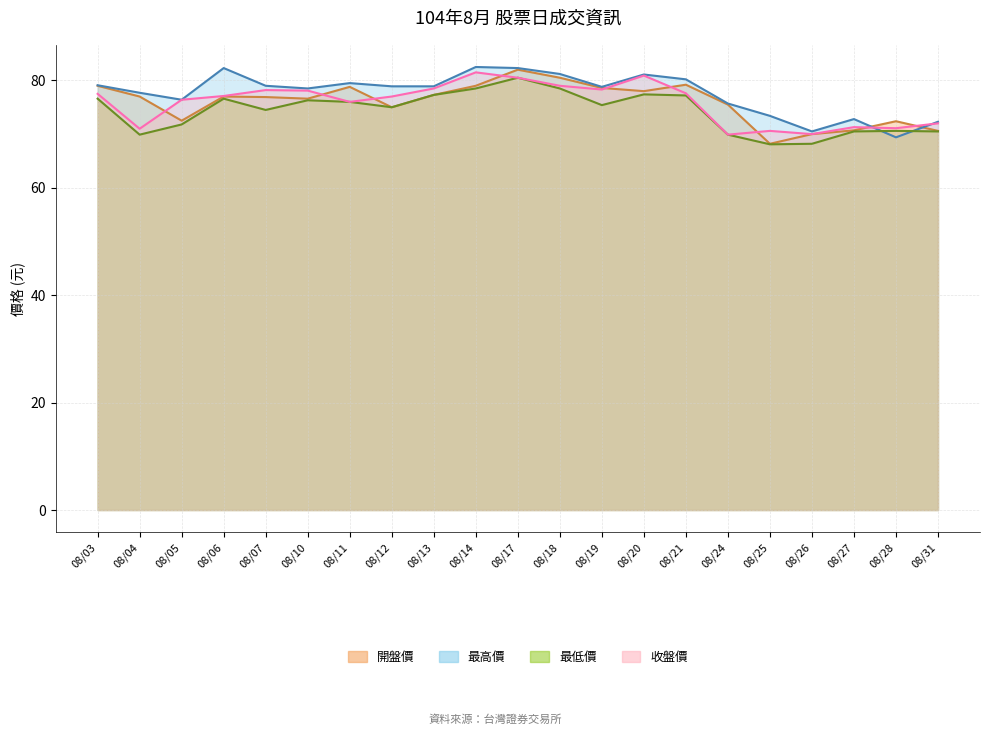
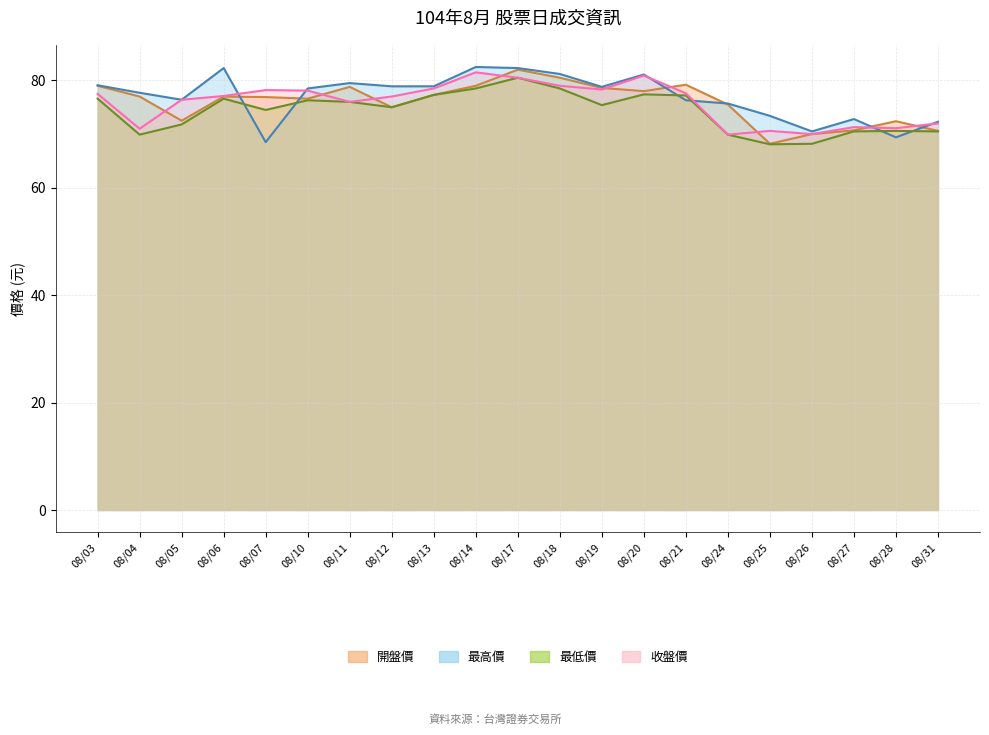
最高價, 08/07: 79 -> 69
最高價, 08/21: 80 -> 76
